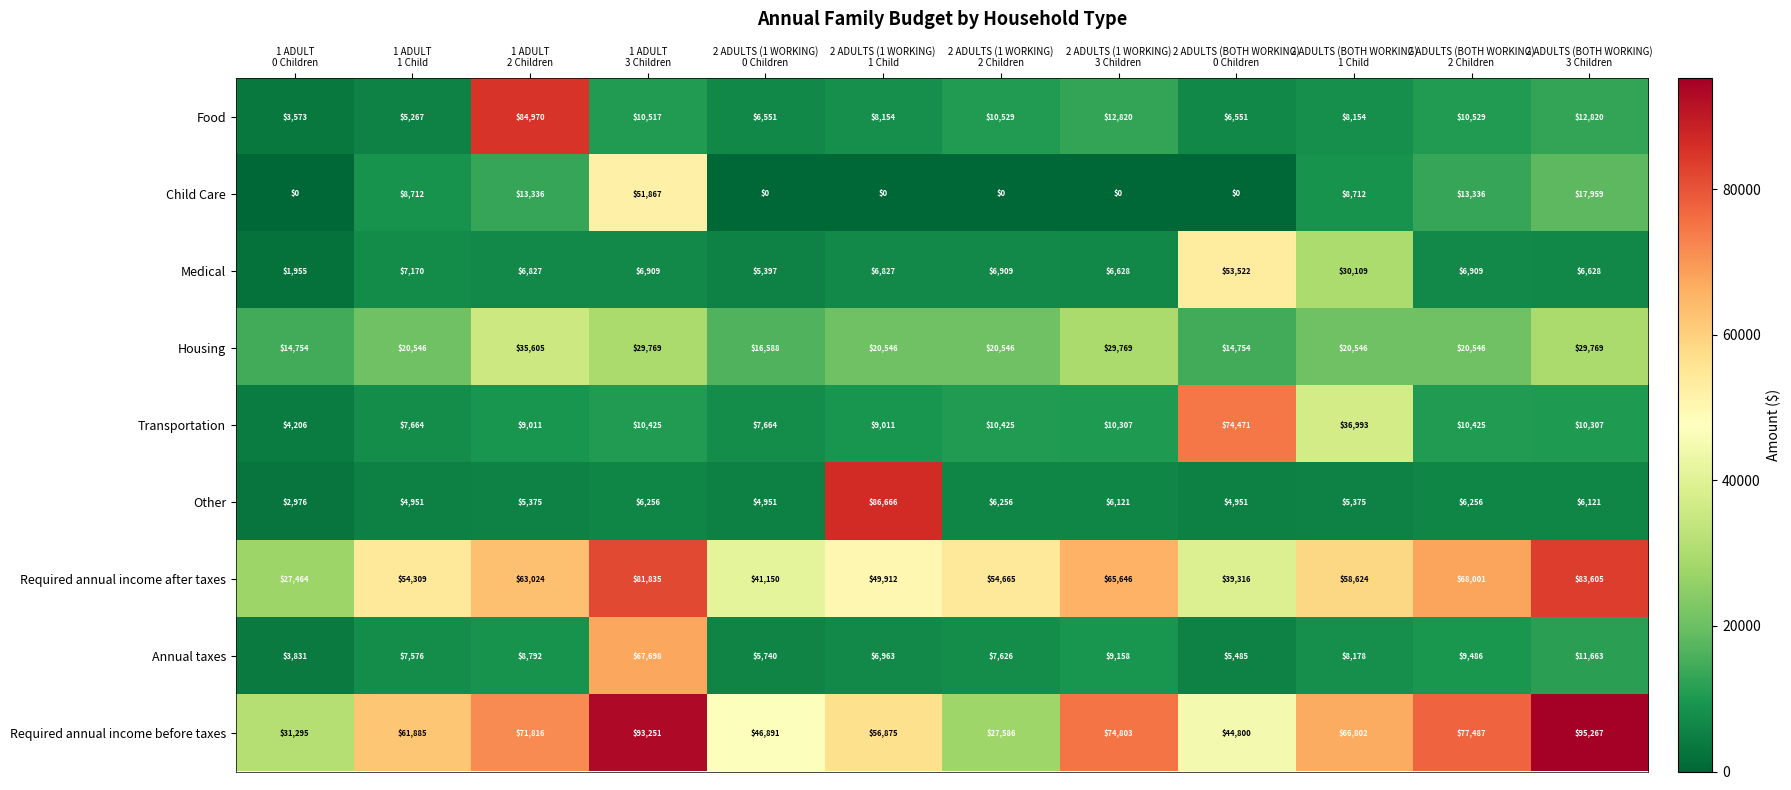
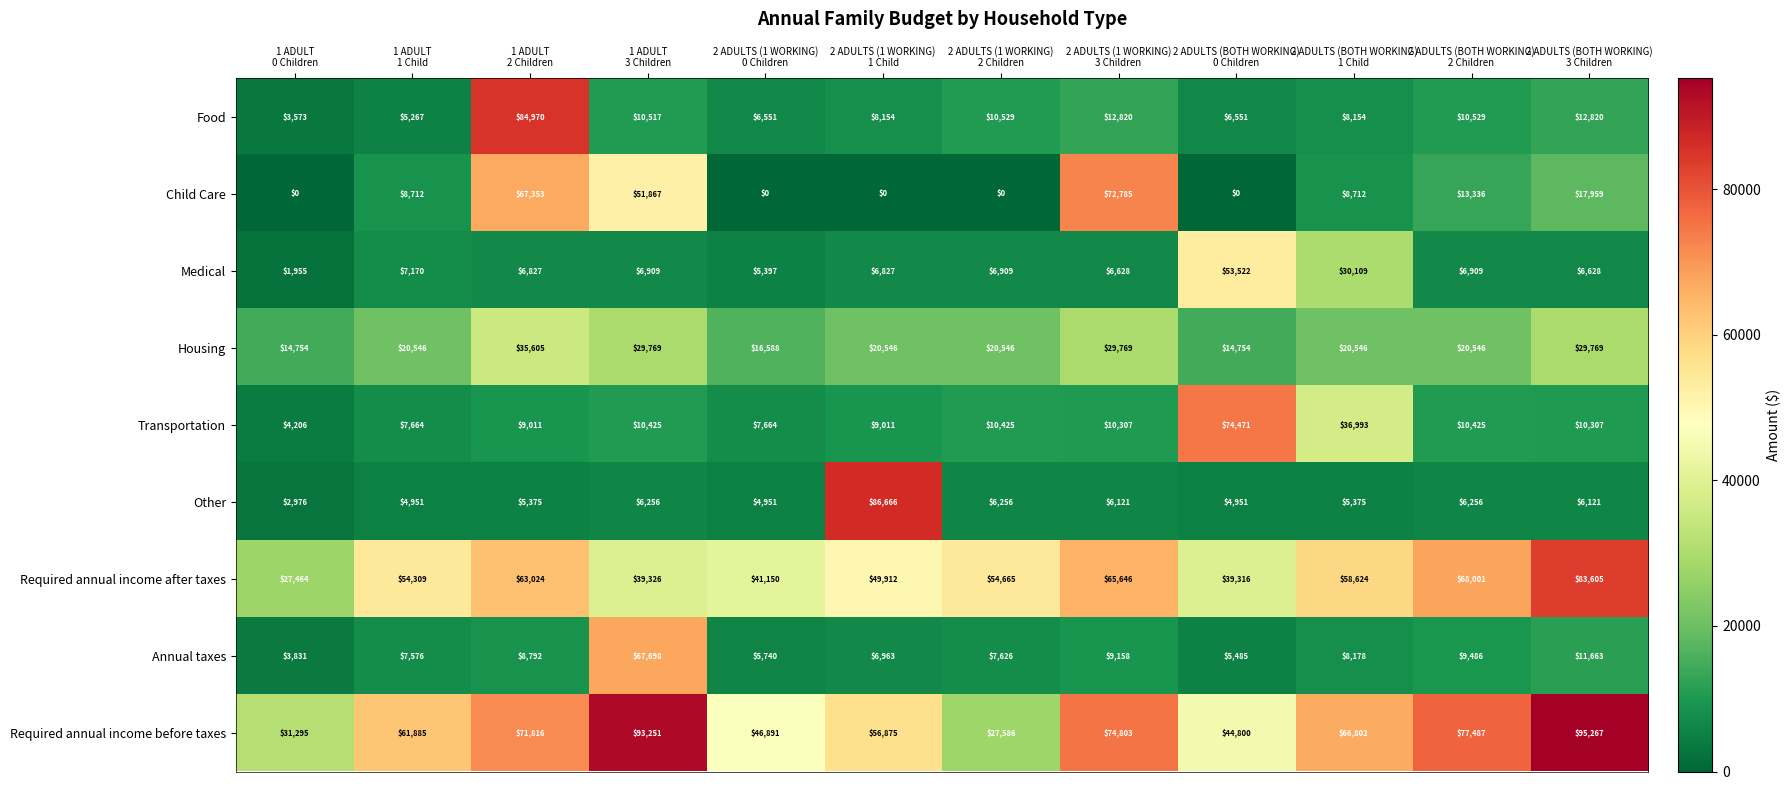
Child Care, 1 ADULT 2 Children: $13,336 -> $67,353
Child Care, 2 ADULTS (1 WORKING) 3 Children: $0 -> $72,785
Required annual income after taxes, 1 ADULT 3 Children: $81,835 -> $39,326
